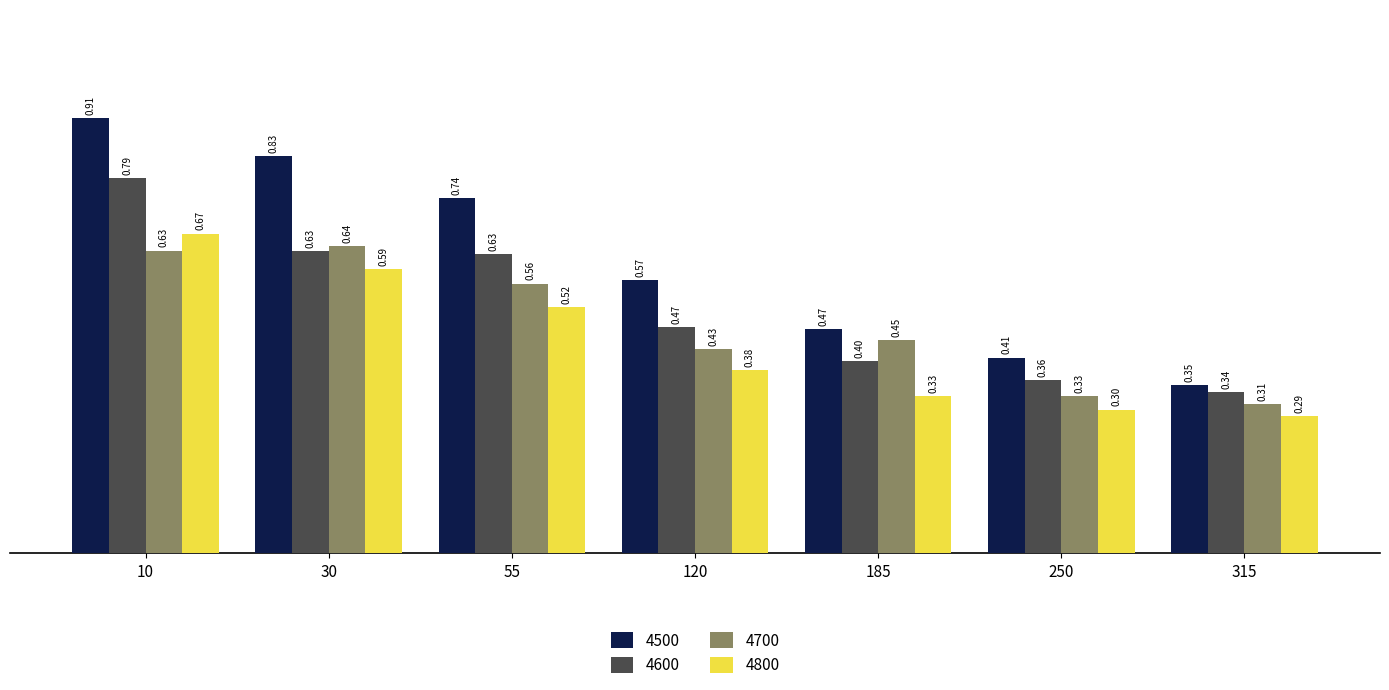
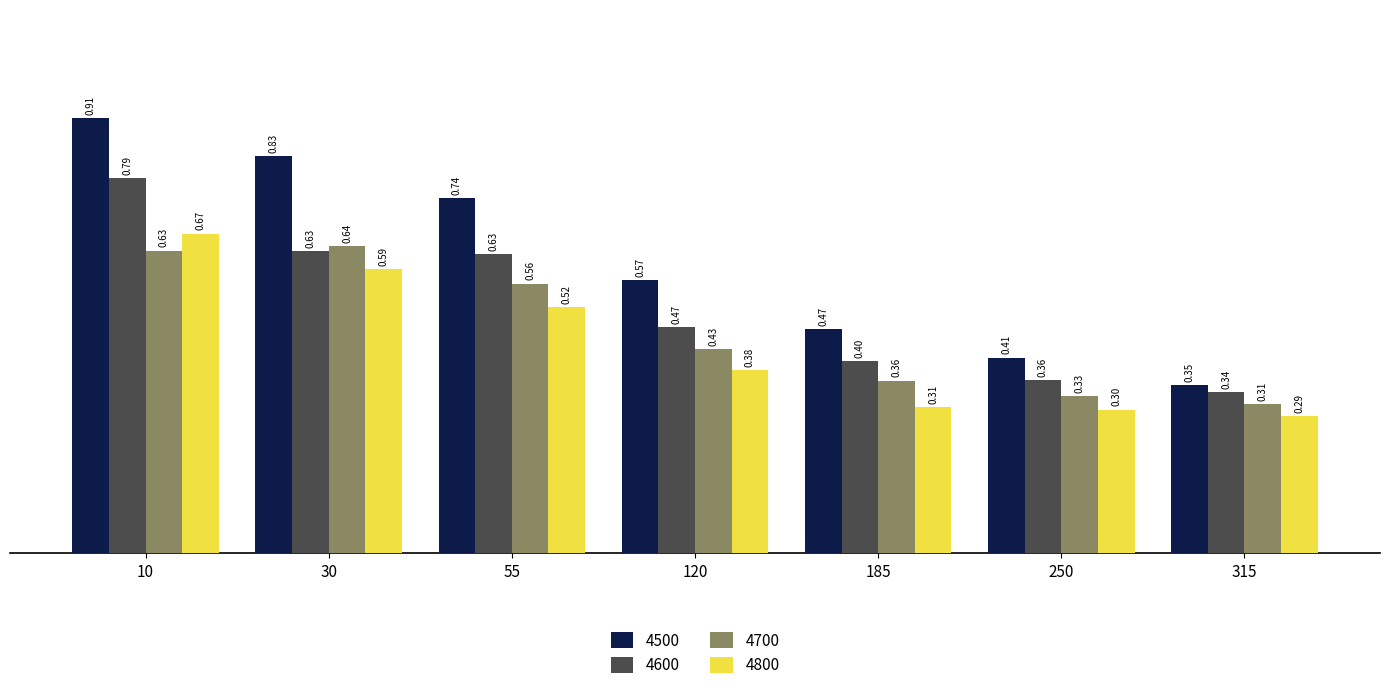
4700, 185: 0.45 -> 0.36
4800, 185: 0.33 -> 0.31
